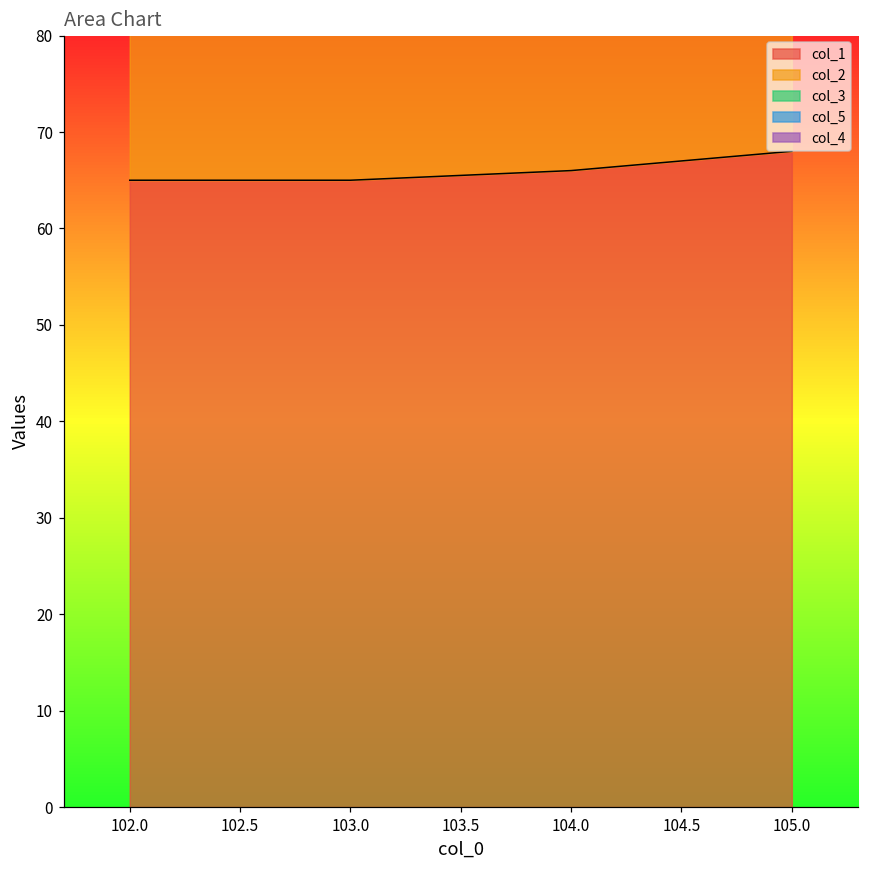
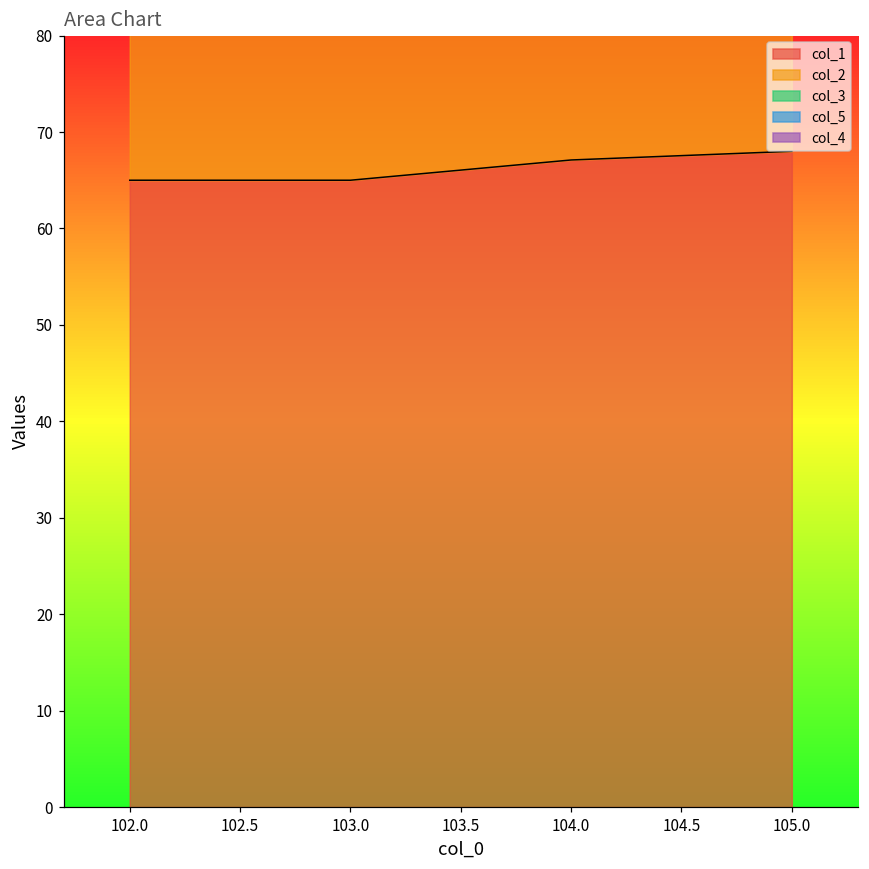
col_1, 104.0: 66 -> 67
